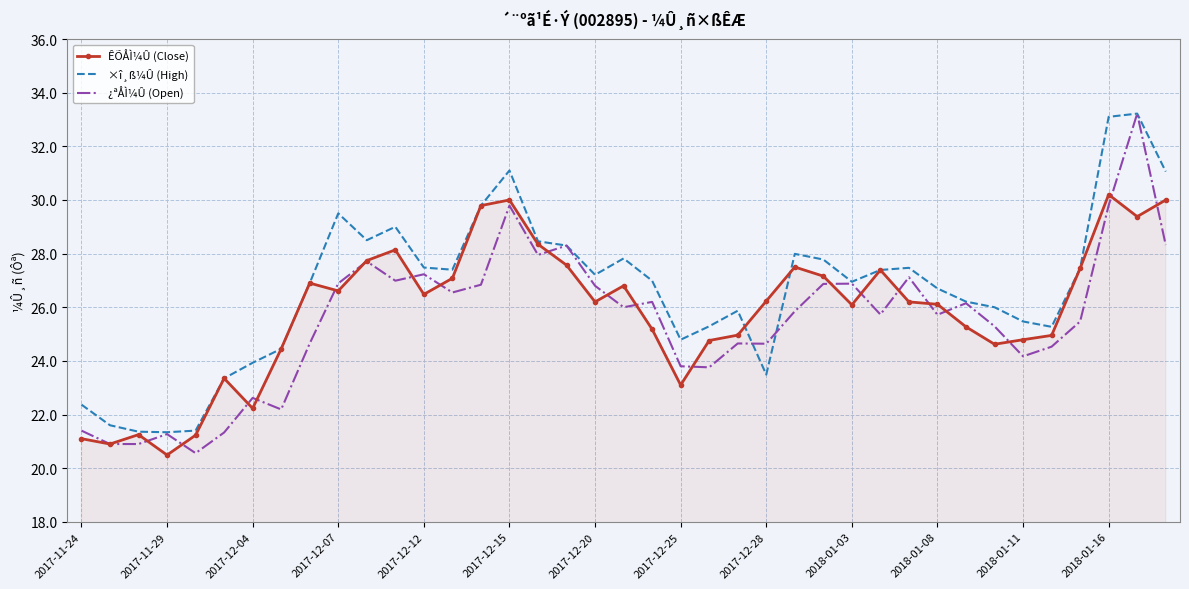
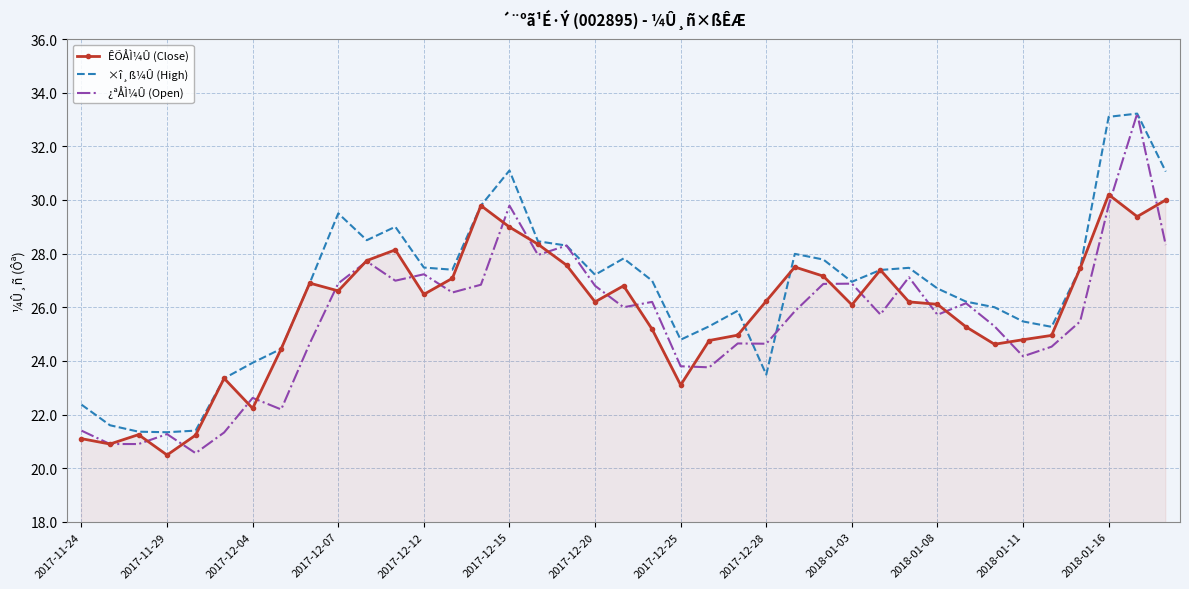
ÊÕÅÌ¼Û (Close), 2017-12-15: 30.0 -> 29.0
